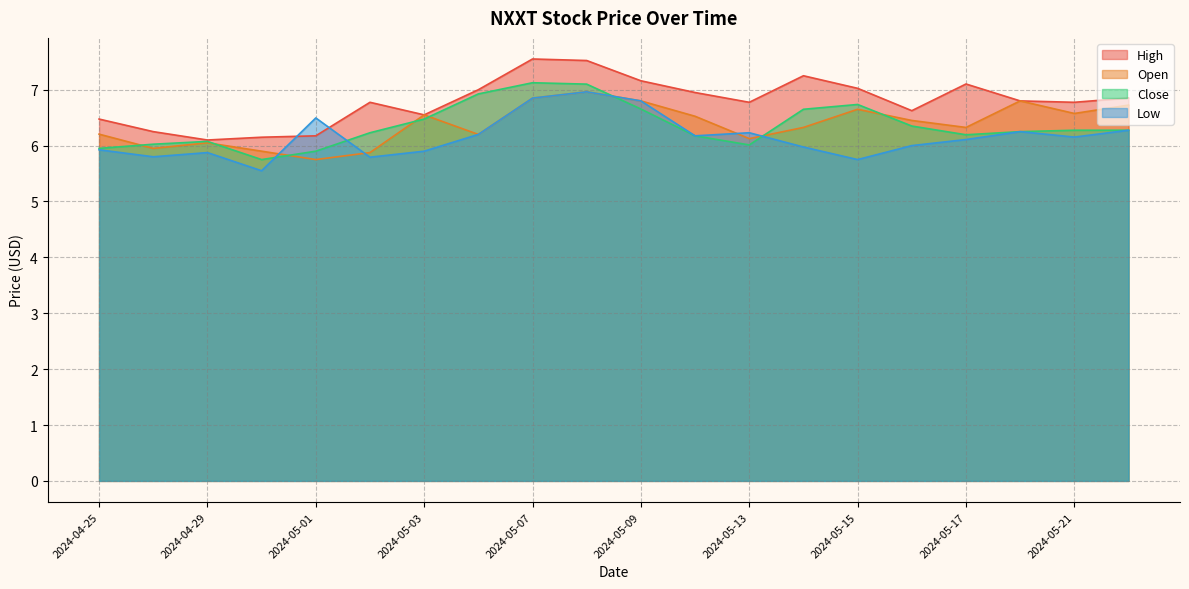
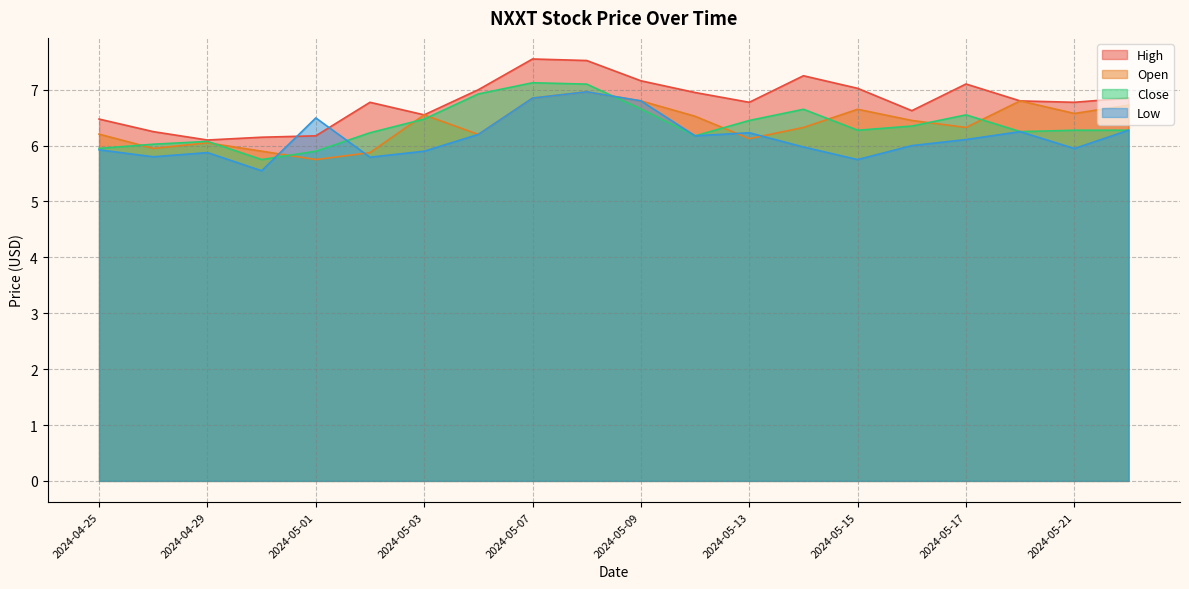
Close, 2024-05-13: 6.0 -> 6.4
Close, 2024-05-15: 6.7 -> 6.3
Close, 2024-05-17: 6.2 -> 6.6
Low, 2024-05-21: 6.2 -> 5.9
